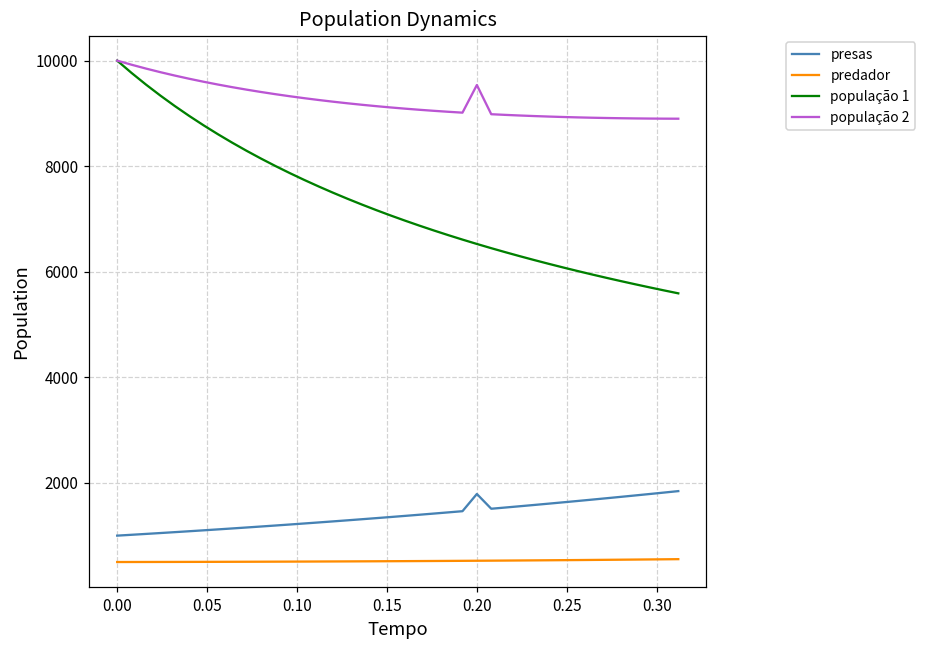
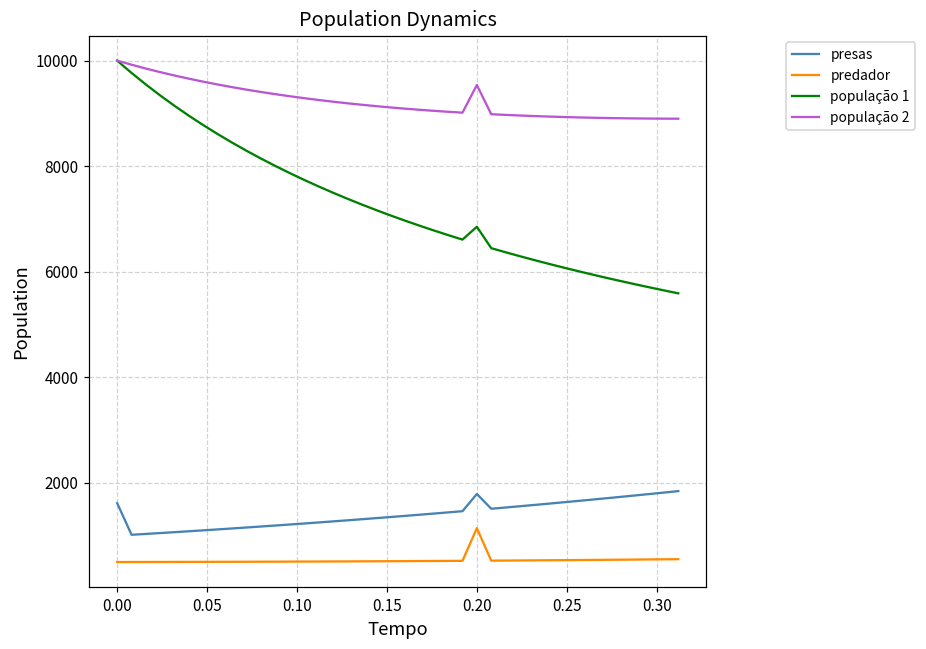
presas, 0.00: 1000 -> 1600
predador, 0.20: 500 -> 1100
população 1, 0.20: 6500 -> 6900
